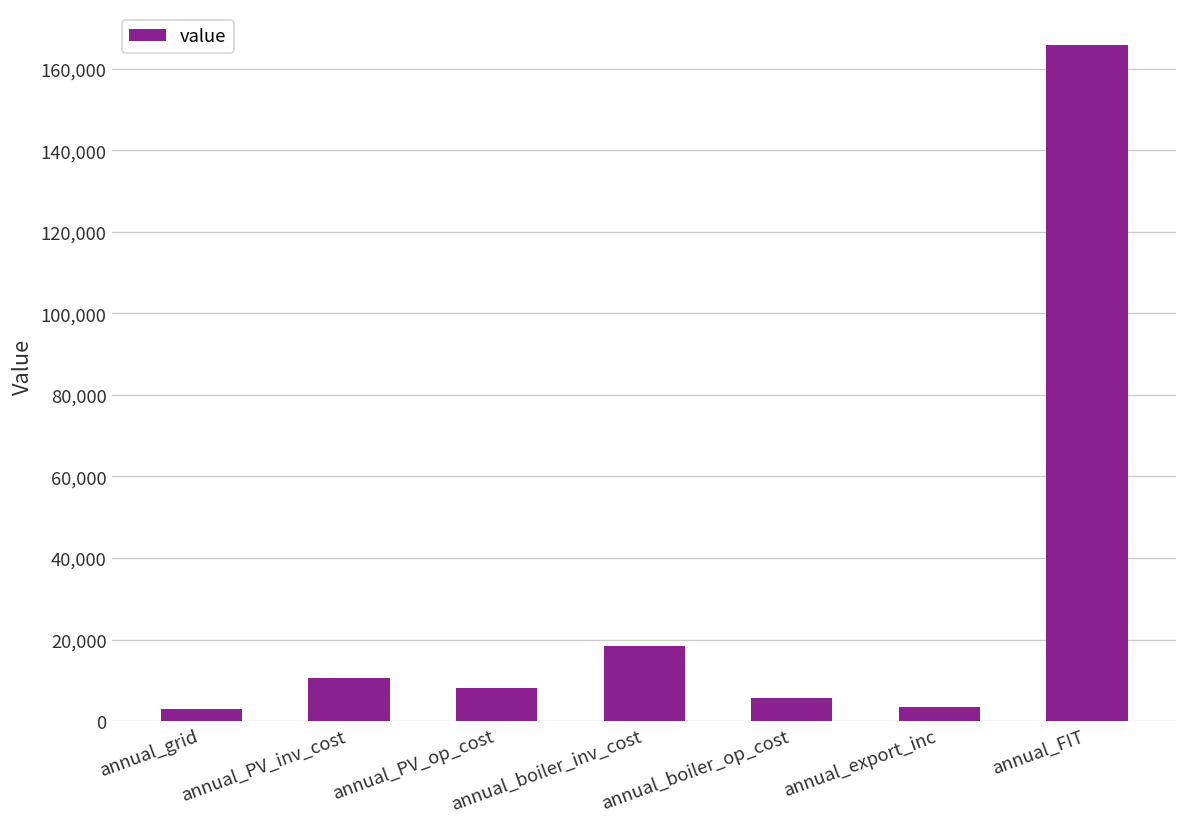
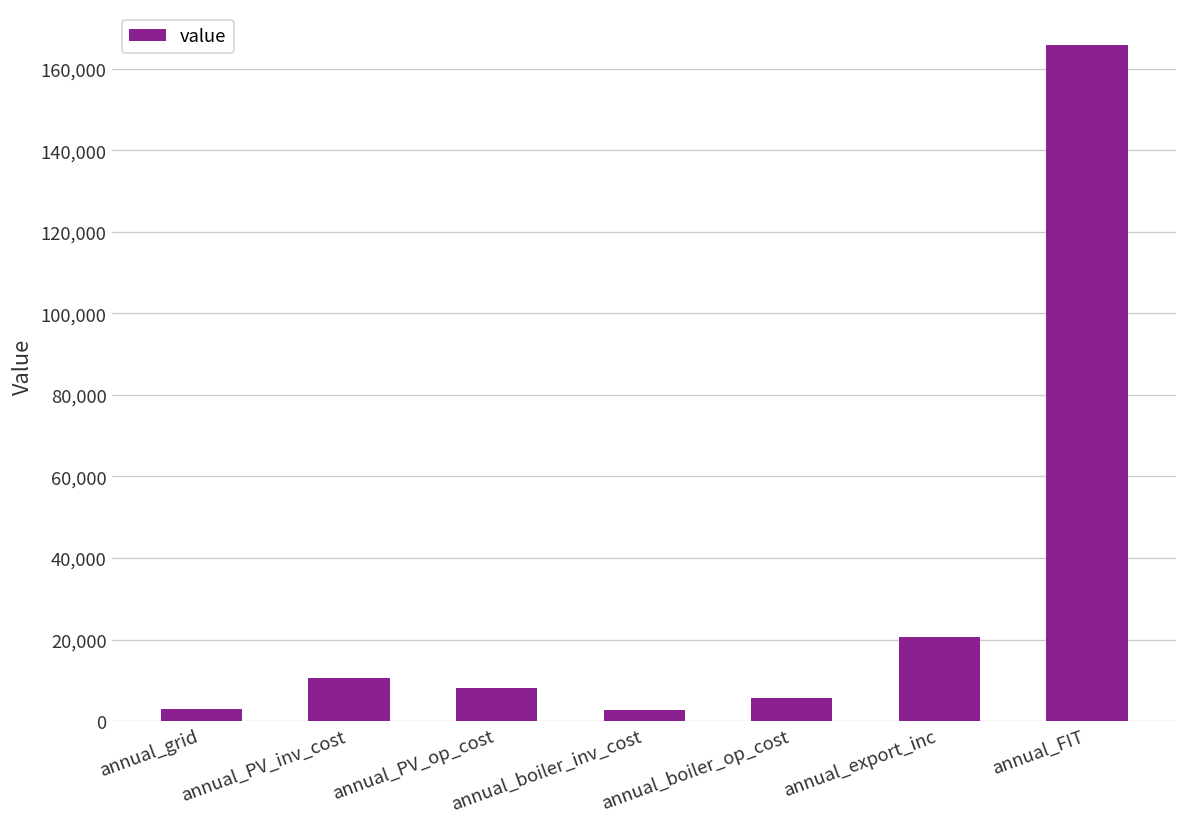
annual_boiler_inv_cost: 18,000 -> 3,000
annual_export_inc: 3,000 -> 21,000
